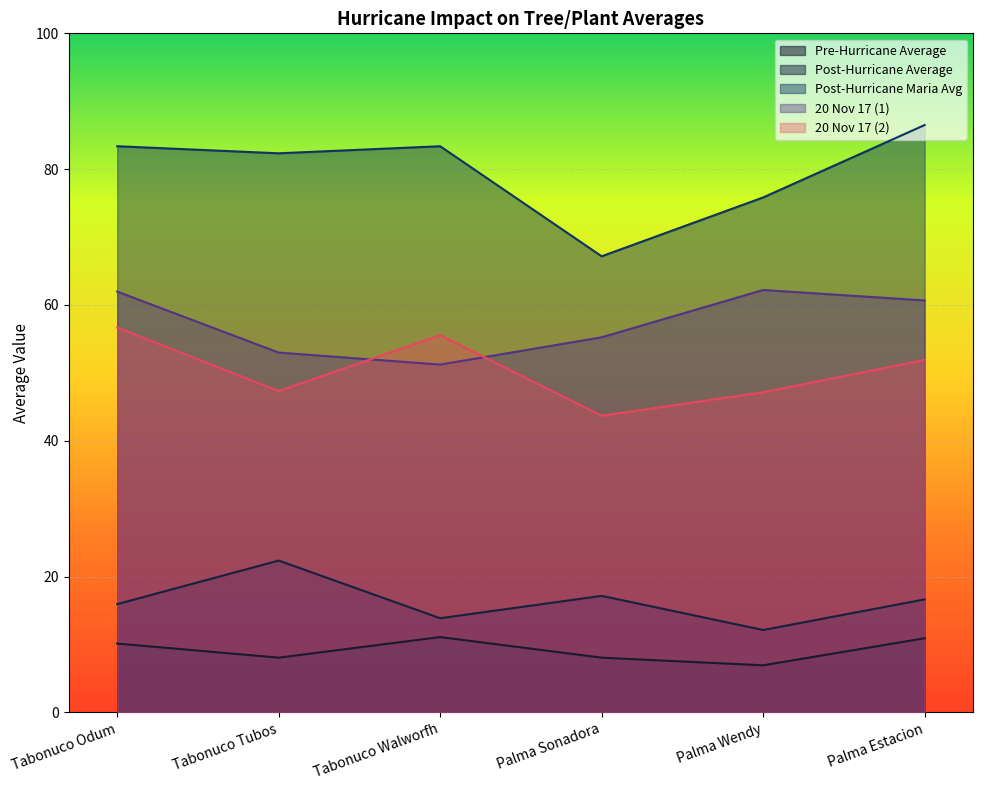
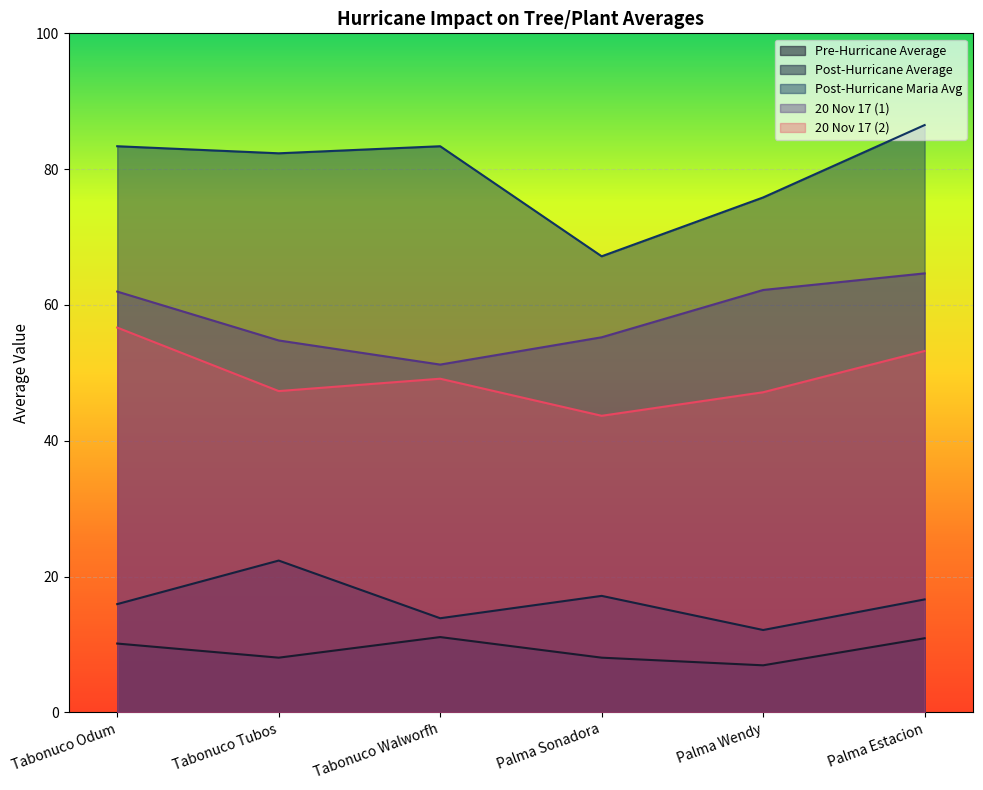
20 Nov 17 (1), Tabonuco Tubos: 53 -> 55
20 Nov 17 (2), Tabonuco Walworfh: 56 -> 49
20 Nov 17 (1), Palma Estacion: 61 -> 65
20 Nov 17 (2), Palma Estacion: 52 -> 53
